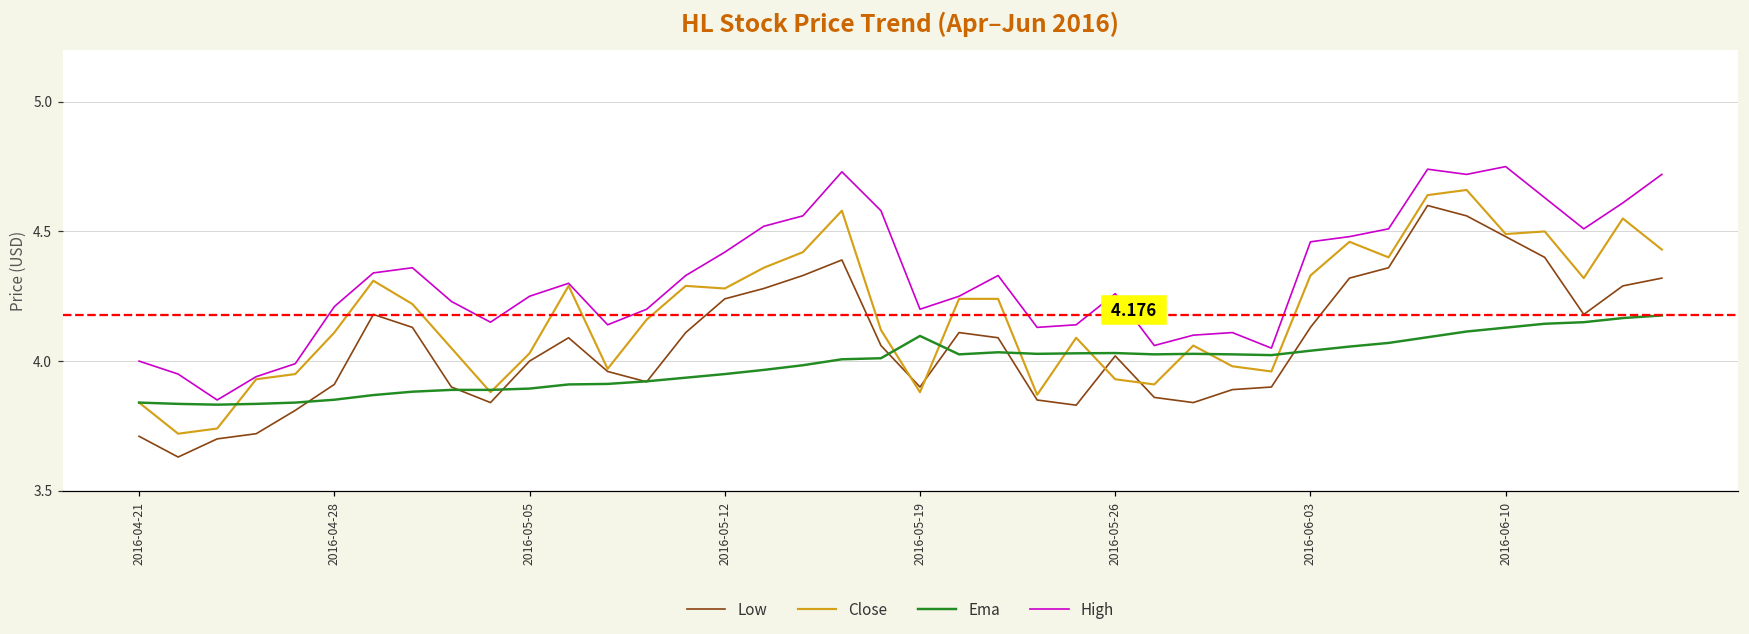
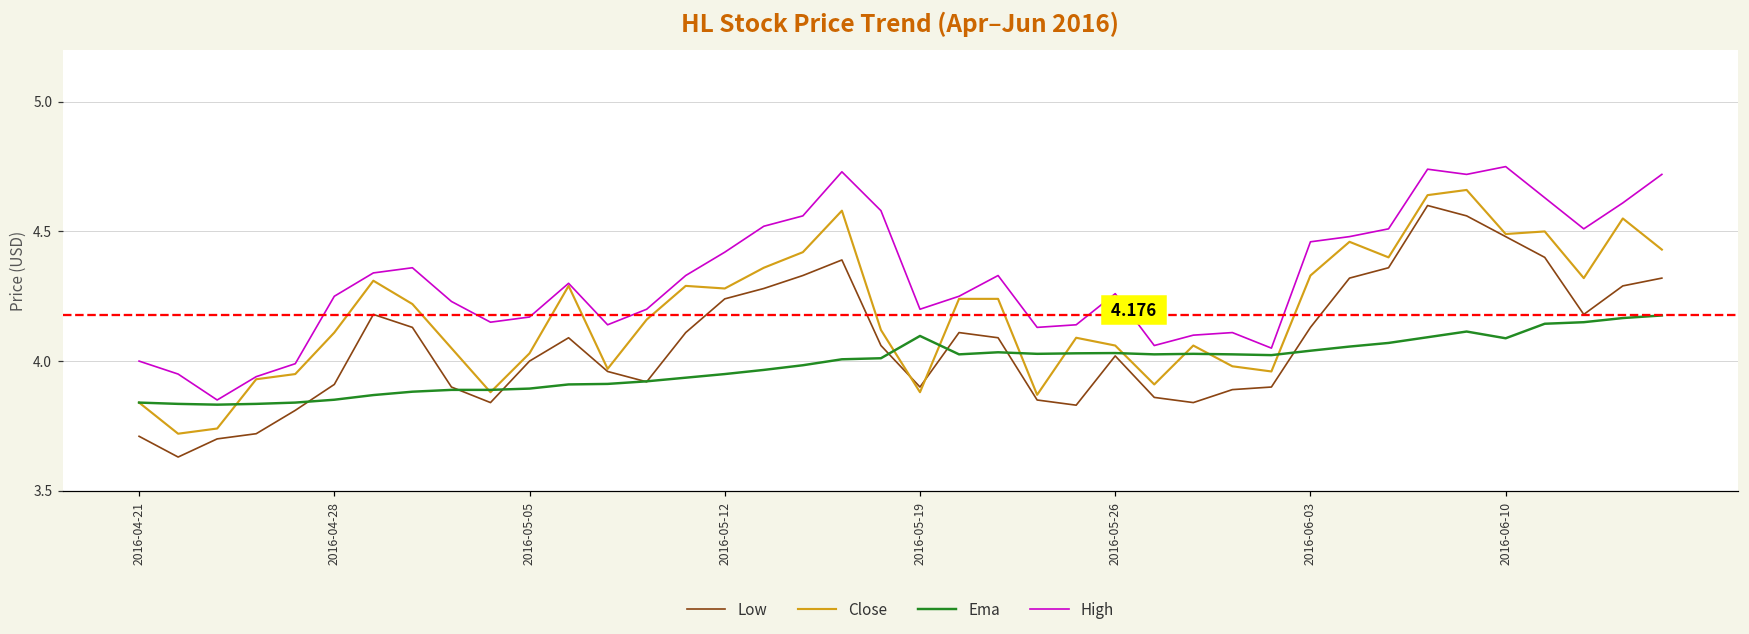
High, 2016-04-28: 4.21 -> 4.25
High, 2016-05-05: 4.25 -> 4.17
Close, 2016-05-26: 3.93 -> 4.06
Ema, 2016-06-10: 4.13 -> 4.09
